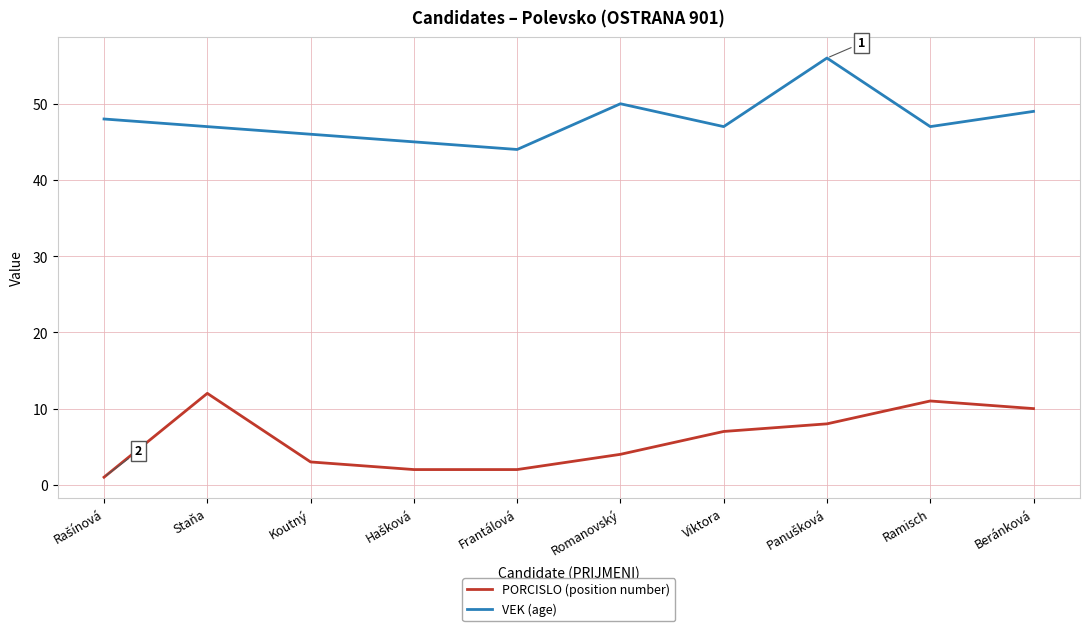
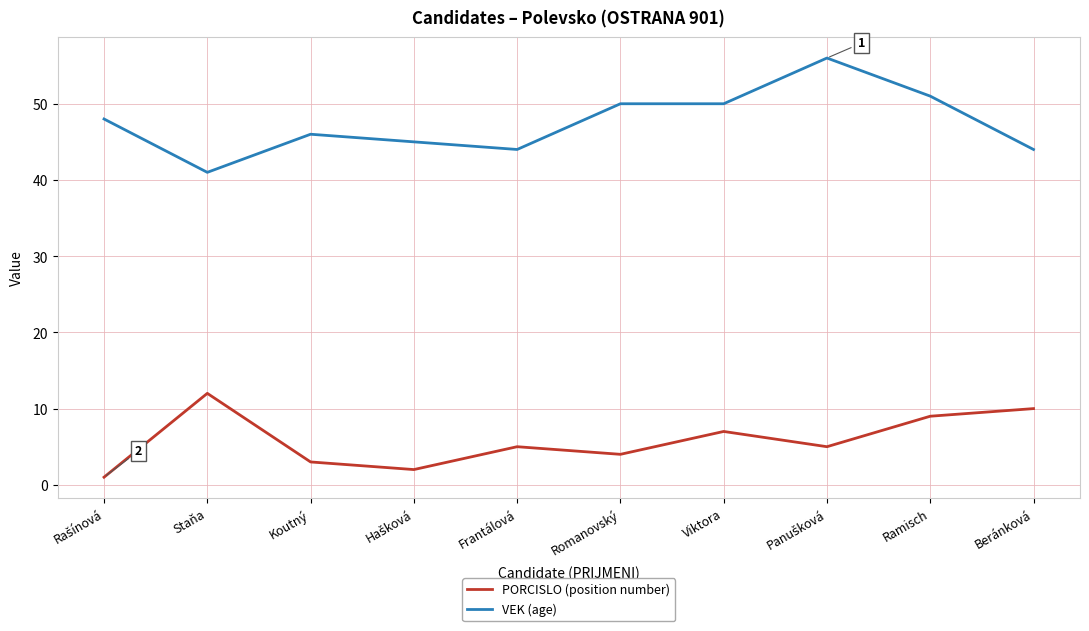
VEK (age), Staňa: 47 -> 41
PORCISLO (position number), Frantálová: 2 -> 5
VEK (age), Viktora: 47 -> 50
PORCISLO (position number), Panušková: 8 -> 5
PORCISLO (position number), Ramisch: 11 -> 9
VEK (age), Ramisch: 47 -> 51
VEK (age), Beránková: 49 -> 44
